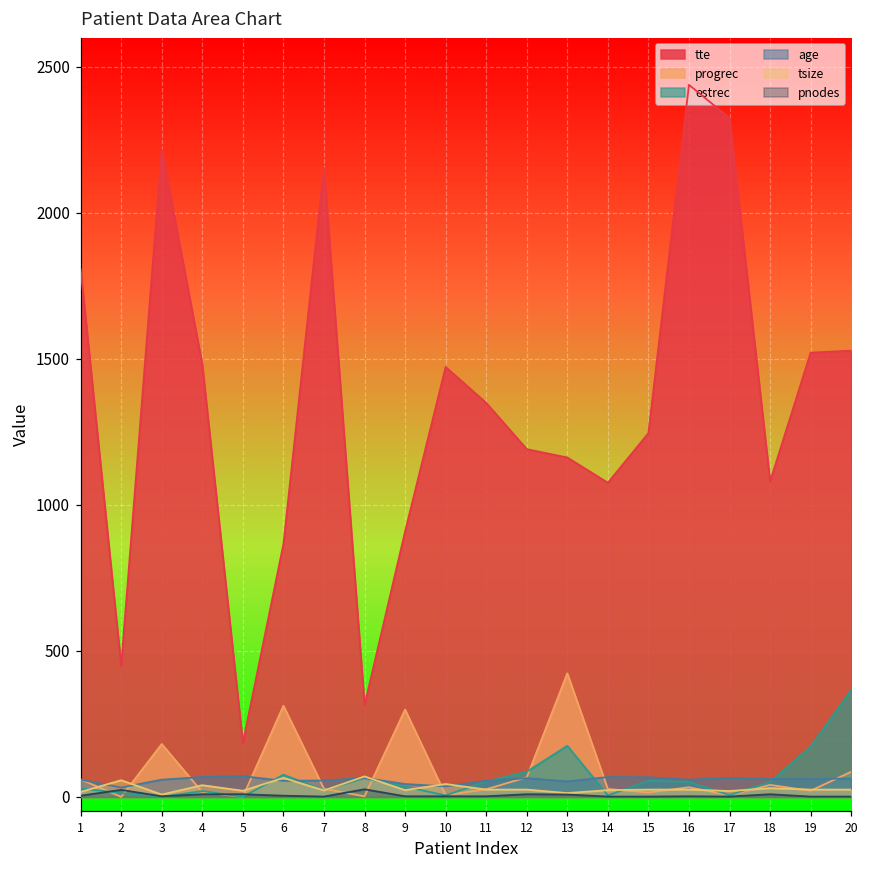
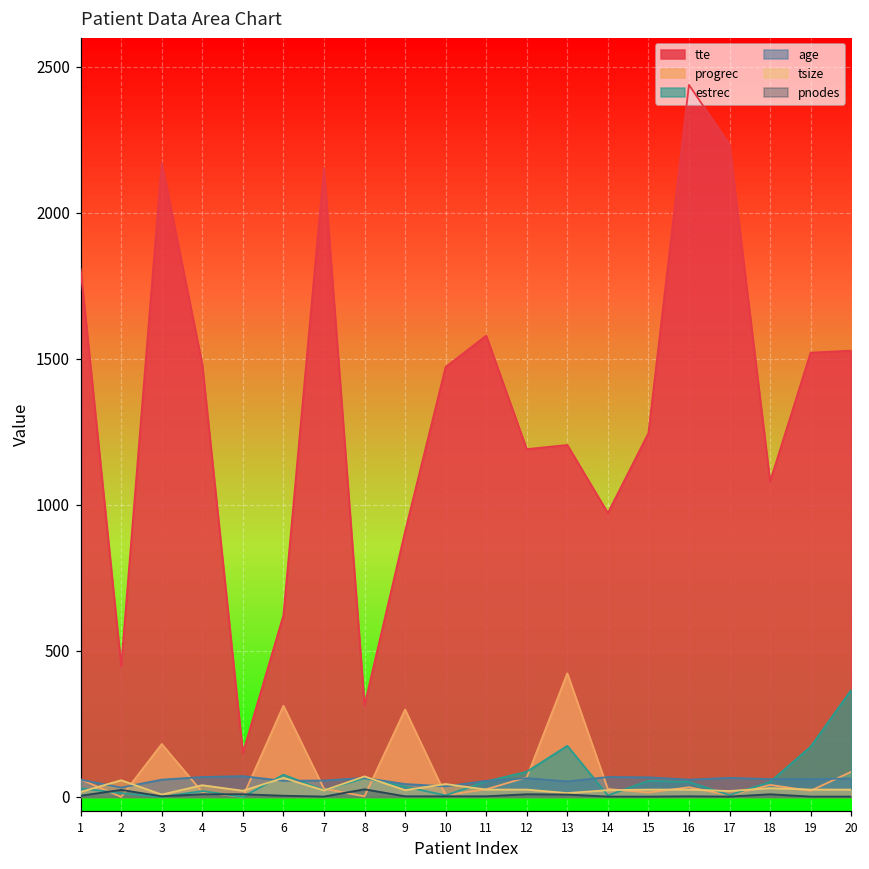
tte, 3: 2220 -> 2170
tte, 5: 180 -> 150
tte, 6: 870 -> 620
tte, 11: 1350 -> 1580
tte, 13: 1160 -> 1210
tte, 14: 1080 -> 970
tte, 17: 2320 -> 2230
